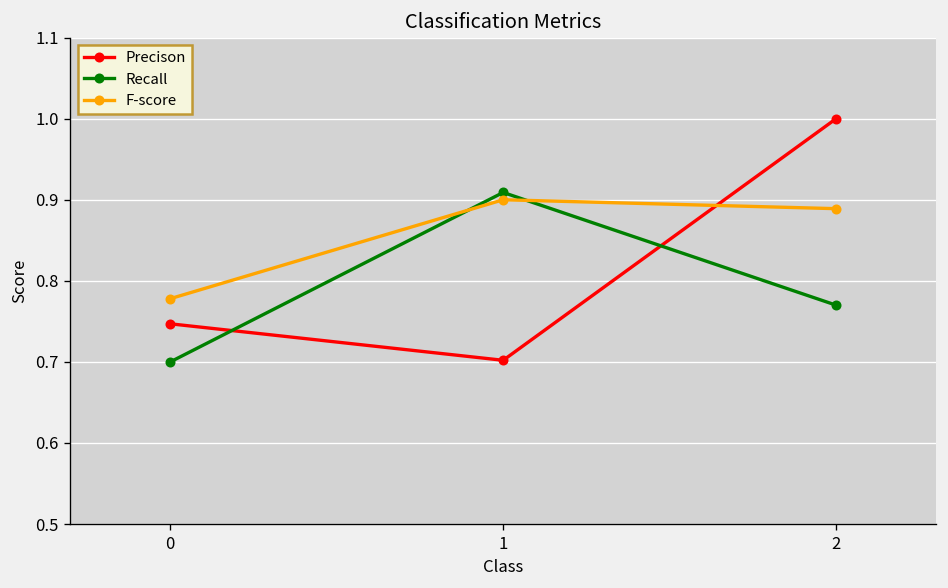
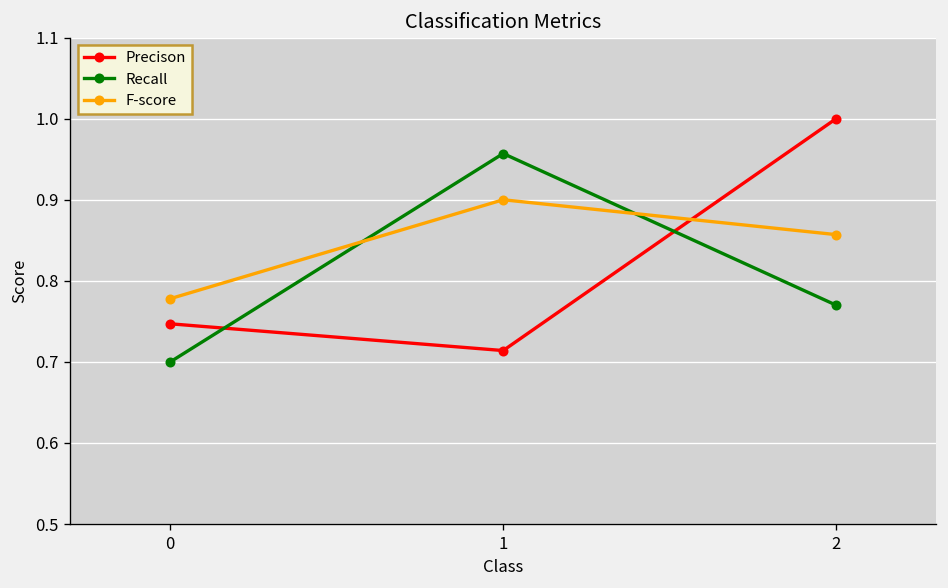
Precison, 1: 0.70 -> 0.71
Recall, 1: 0.91 -> 0.96
F-score, 2: 0.89 -> 0.86
